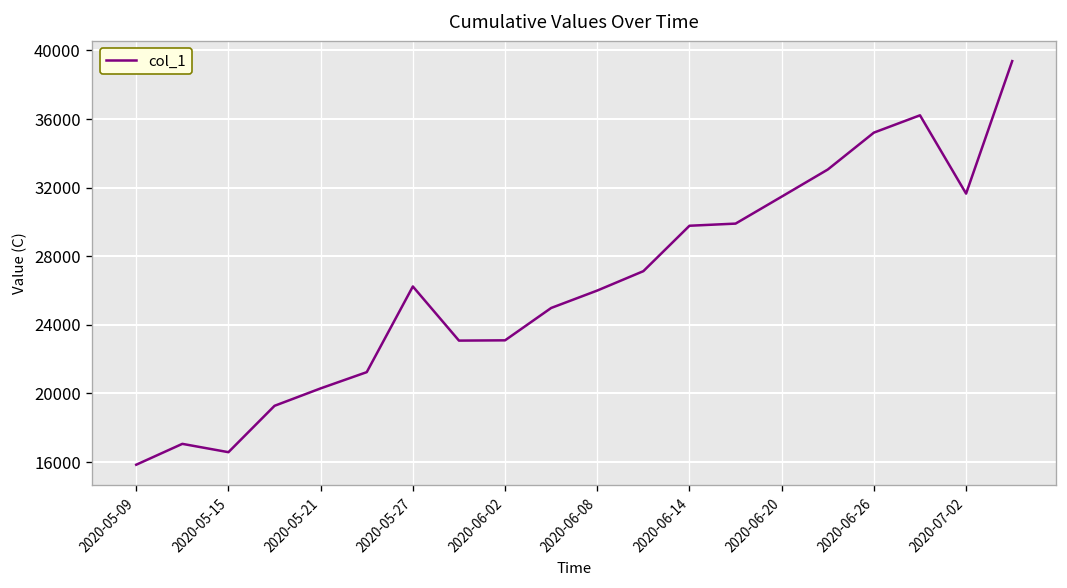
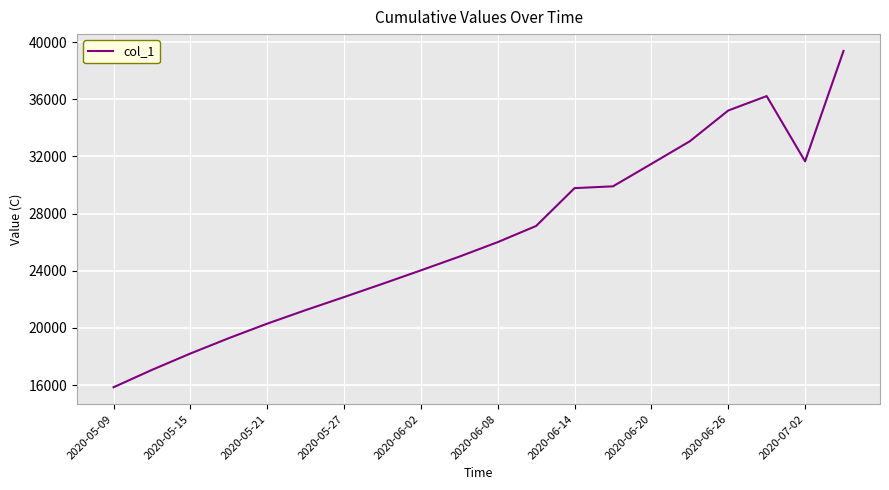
2020-05-15: 16600 -> 18200
2020-05-27: 26200 -> 22200
2020-06-02: 23100 -> 24000
